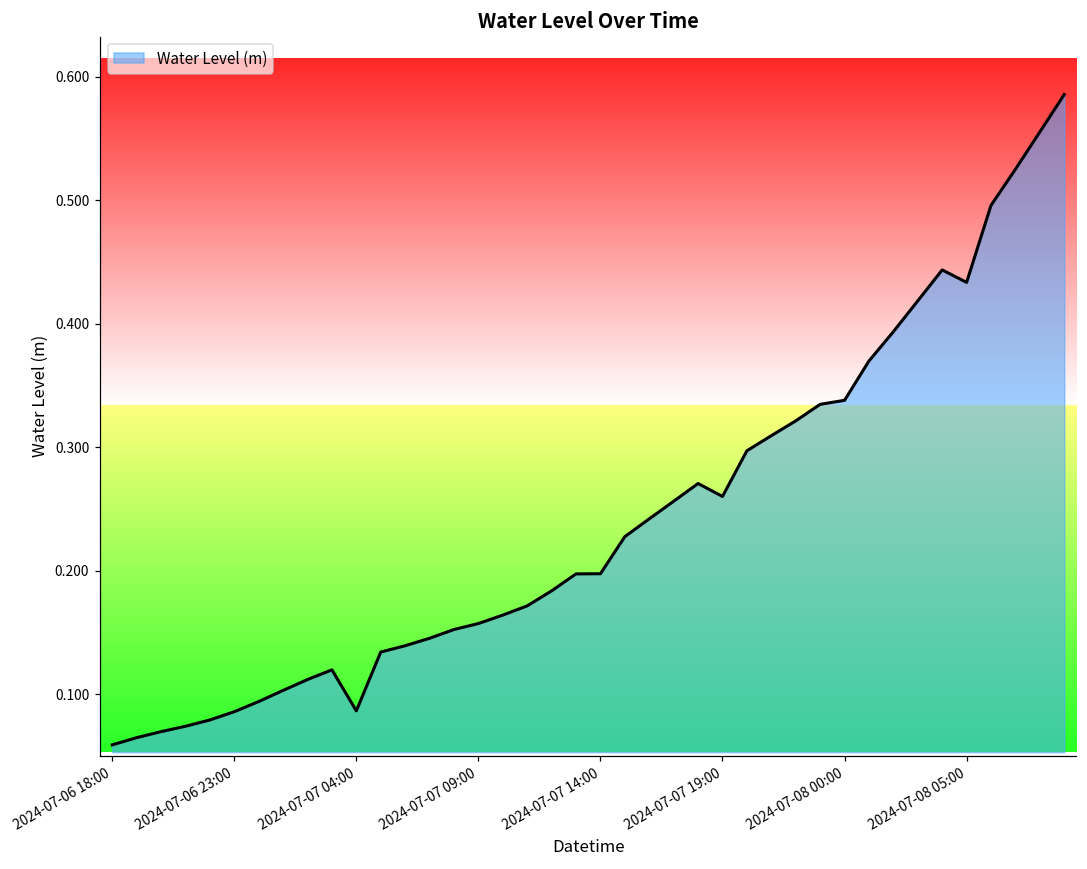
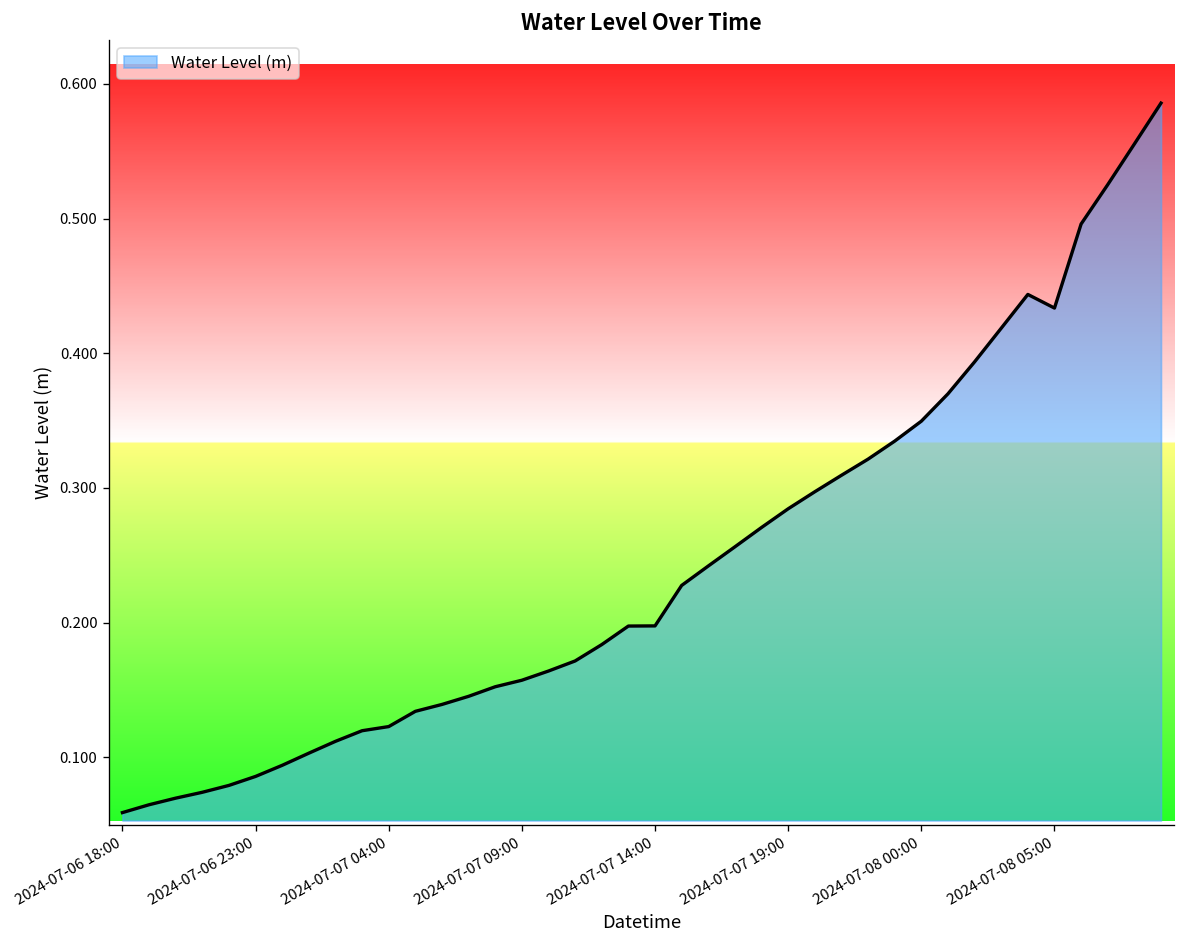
2024-07-07 04:00: 0.086 -> 0.123
2024-07-07 19:00: 0.260 -> 0.284
2024-07-08 00:00: 0.338 -> 0.350
